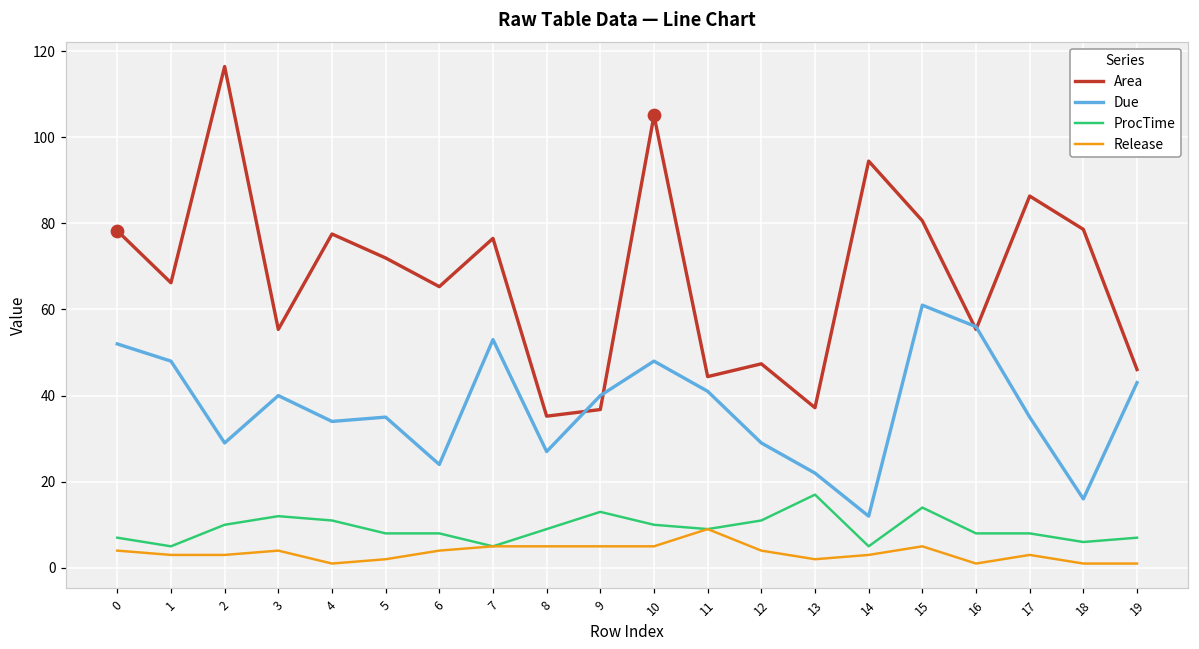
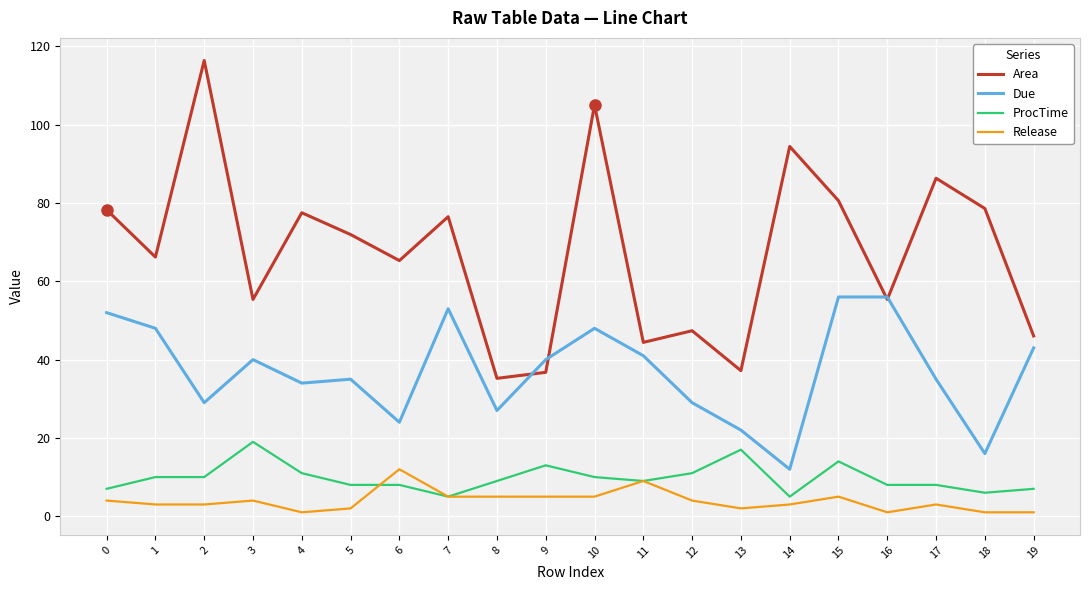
ProcTime, 1: 5 -> 10
ProcTime, 3: 12 -> 19
Release, 6: 4 -> 12
Due, 15: 61 -> 56
